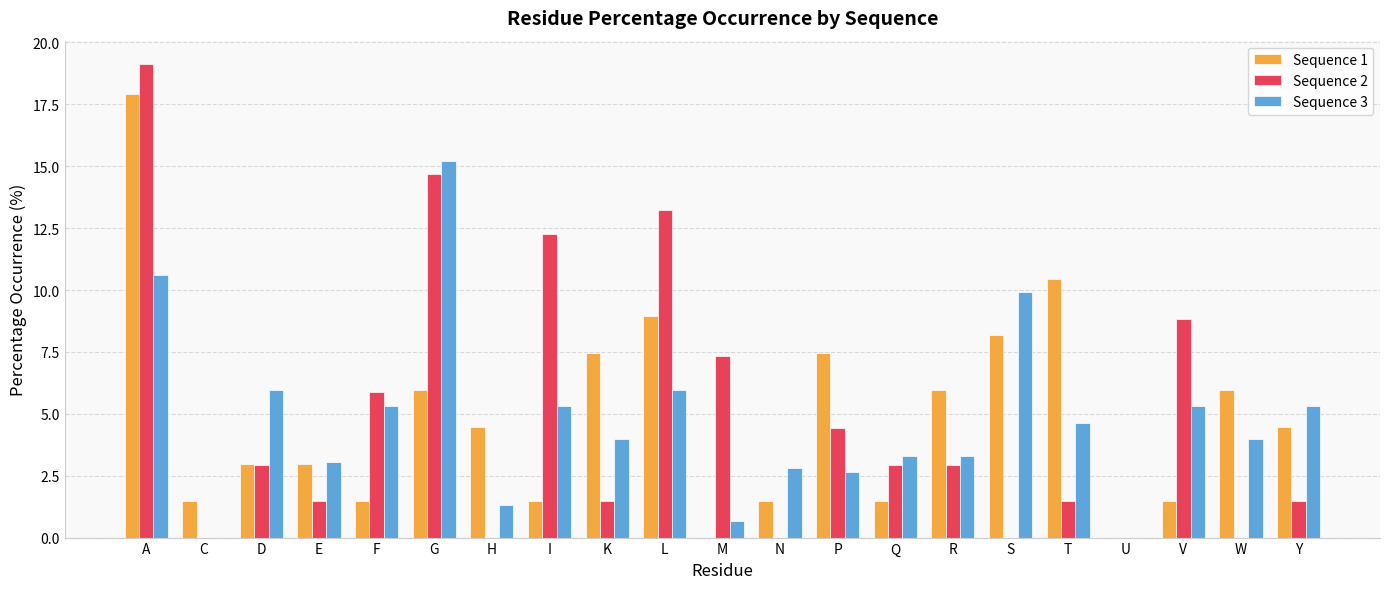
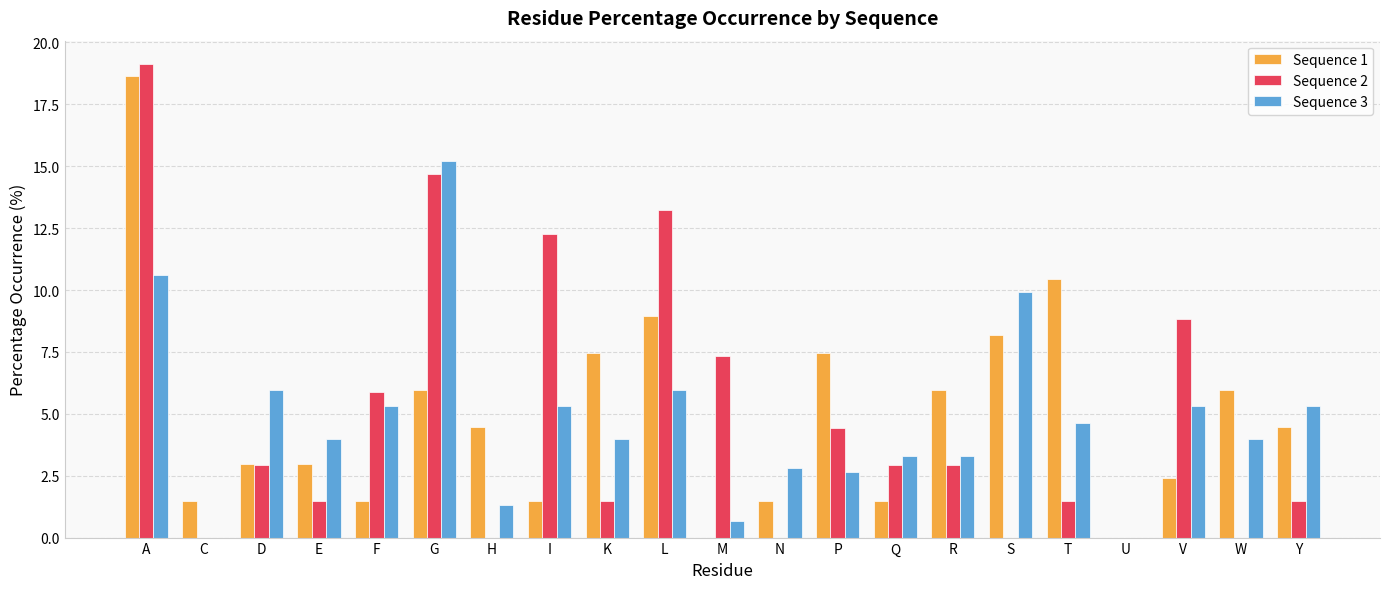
Sequence 1, A: 17.9 -> 18.7
Sequence 3, E: 3.0 -> 4.0
Sequence 1, V: 1.5 -> 2.4
